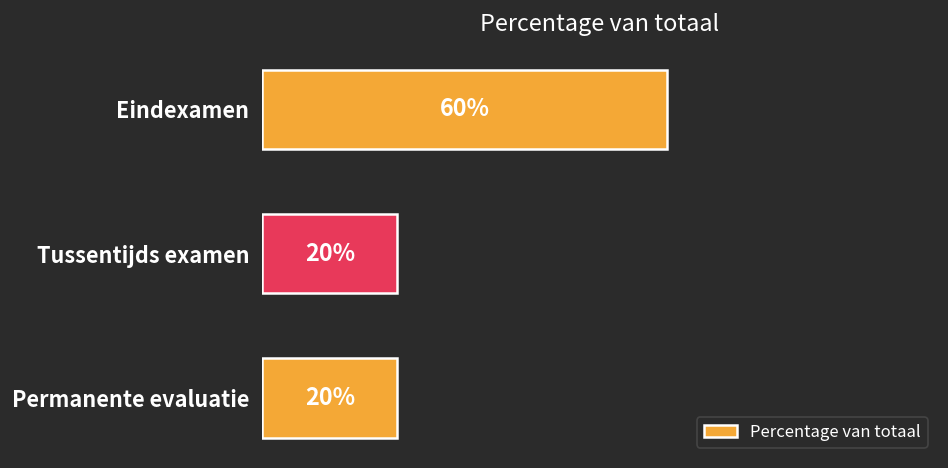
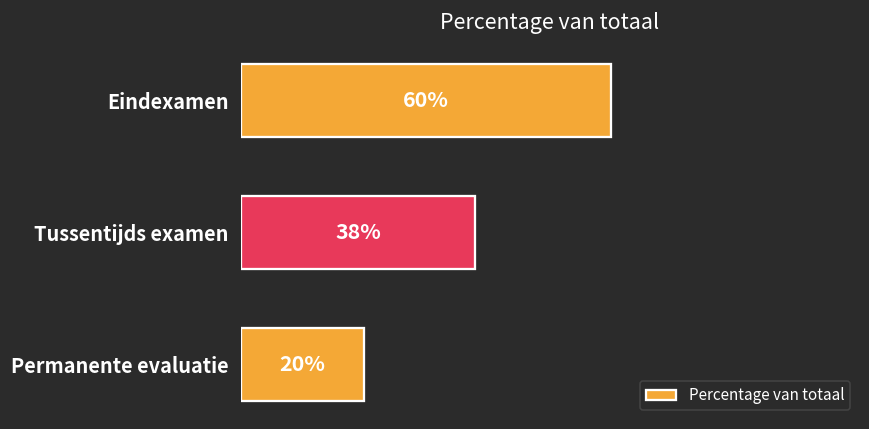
Tussentijds examen: 20% -> 38%
